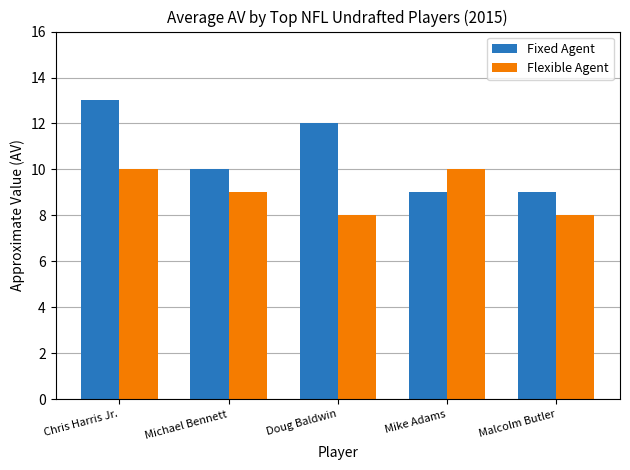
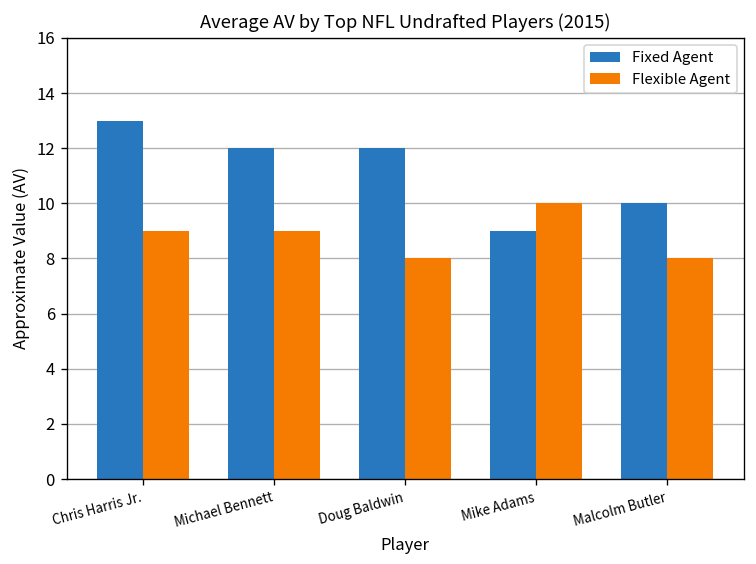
Flexible Agent, Chris Harris Jr.: 10 -> 9
Fixed Agent, Michael Bennett: 10 -> 12
Fixed Agent, Malcolm Butler: 9 -> 10
